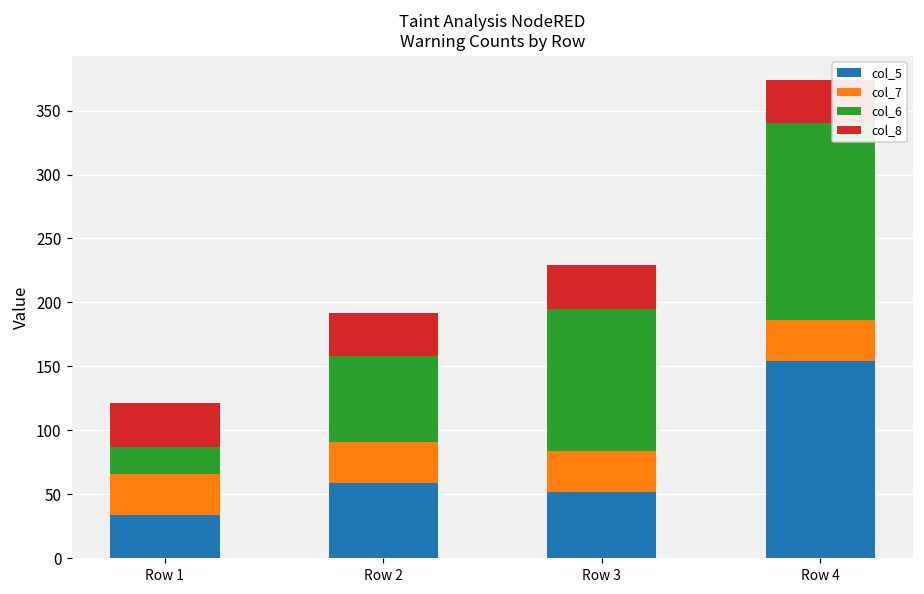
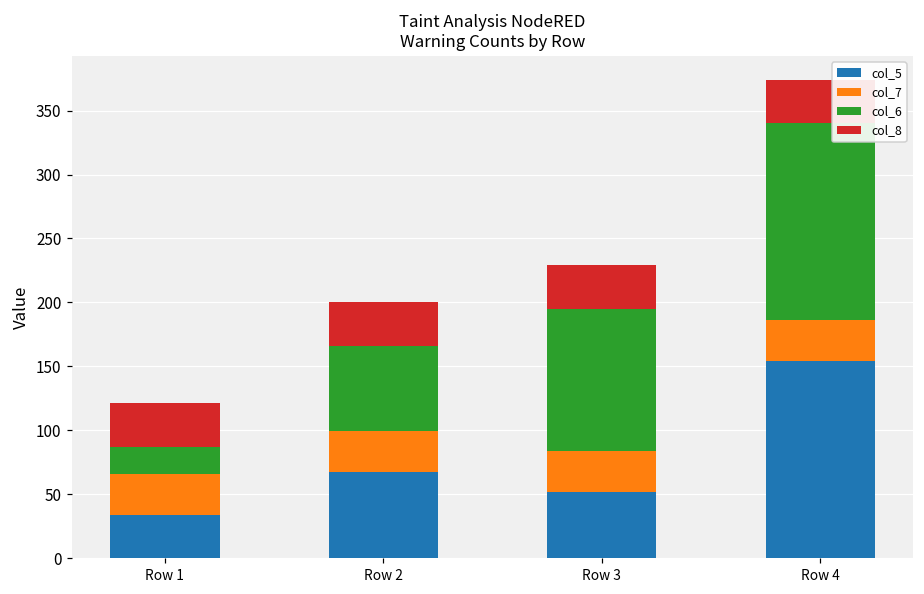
col_5, Row 2: 59 -> 67
